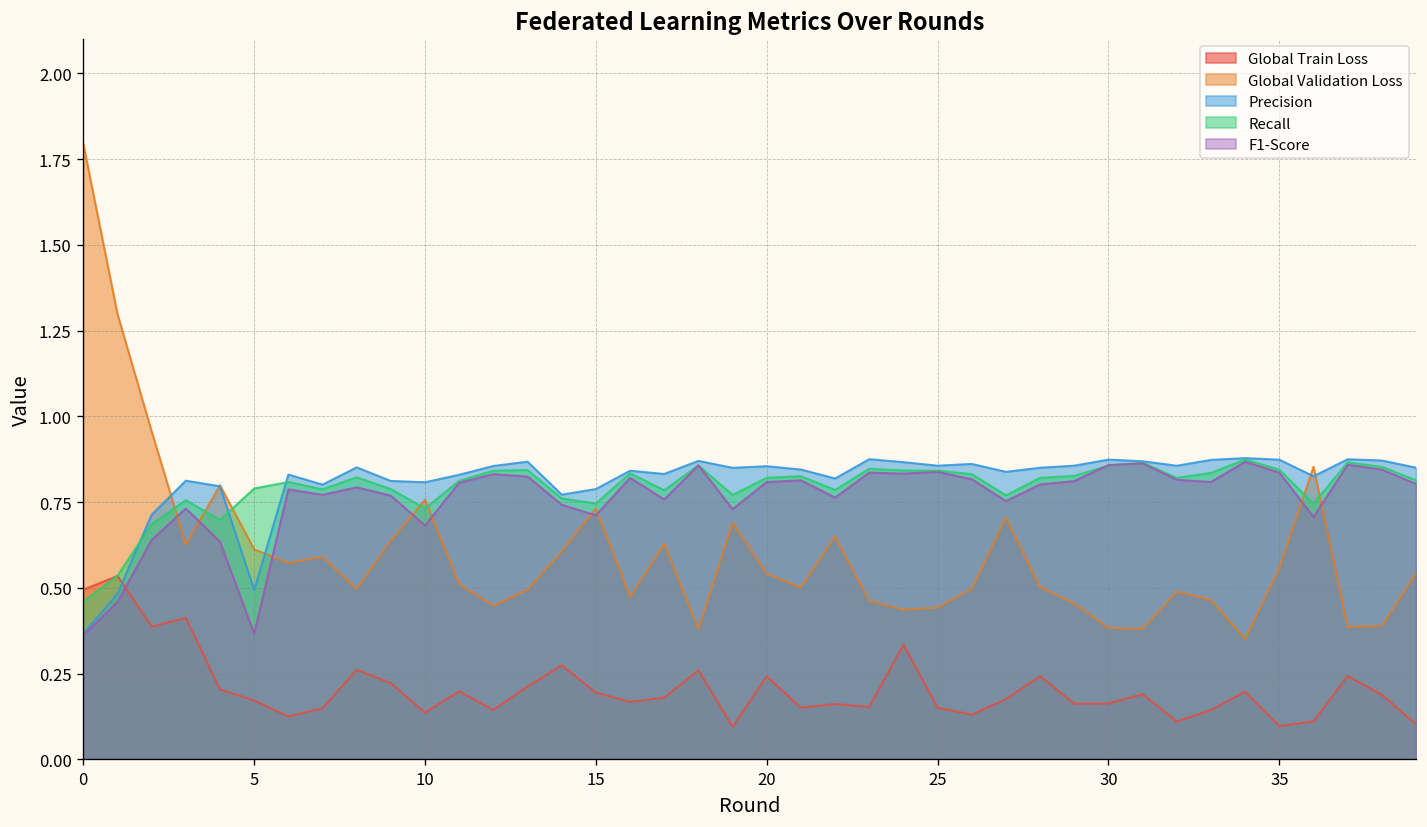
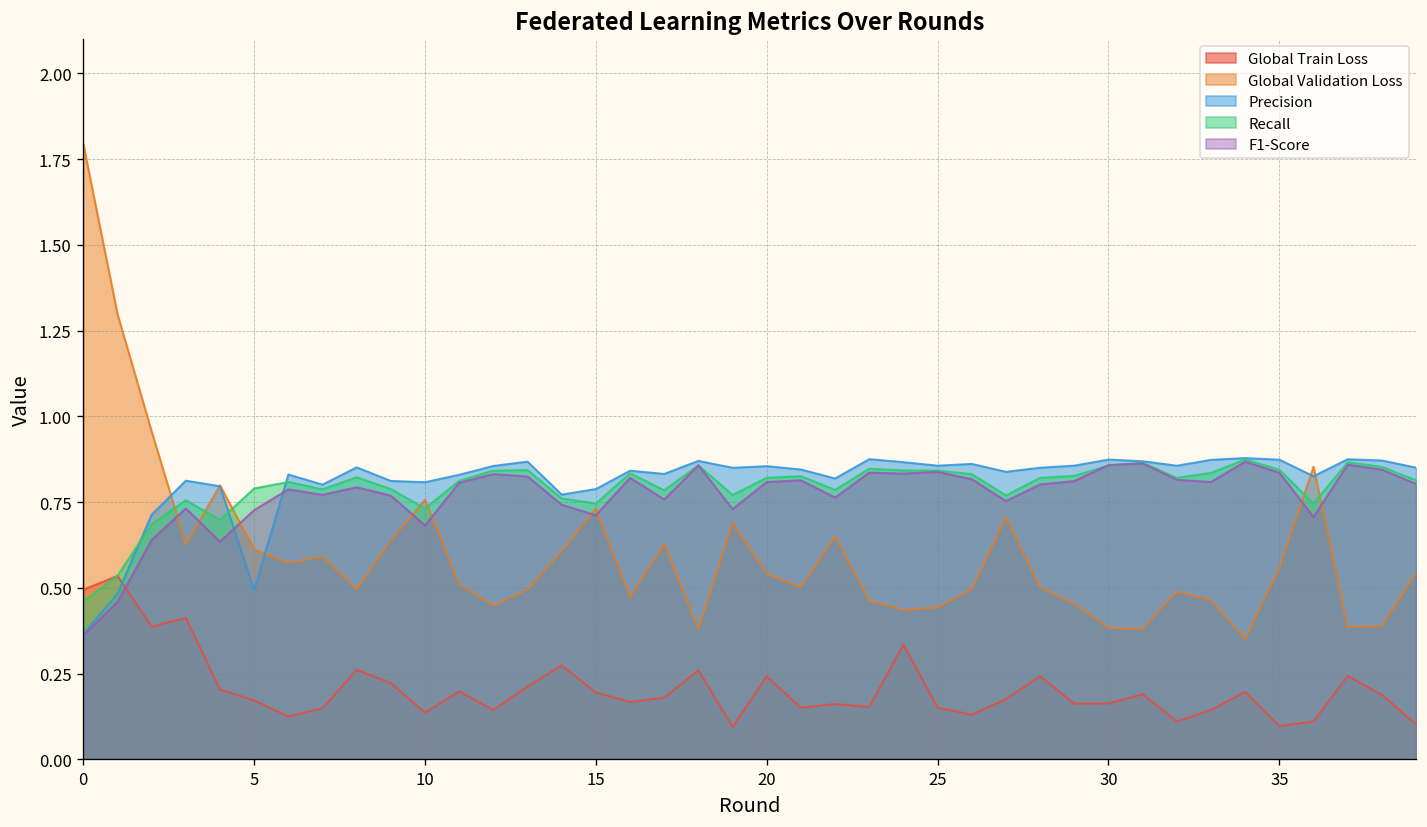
F1-Score, 5: 0.37 -> 0.73
